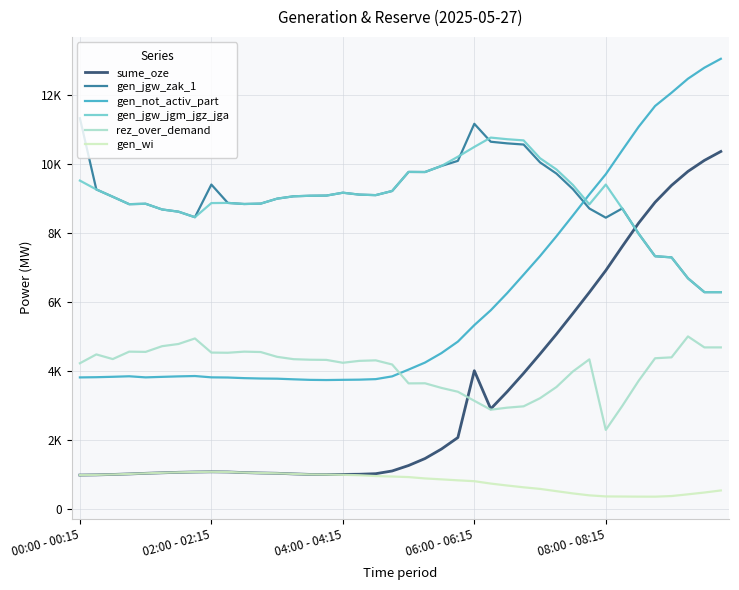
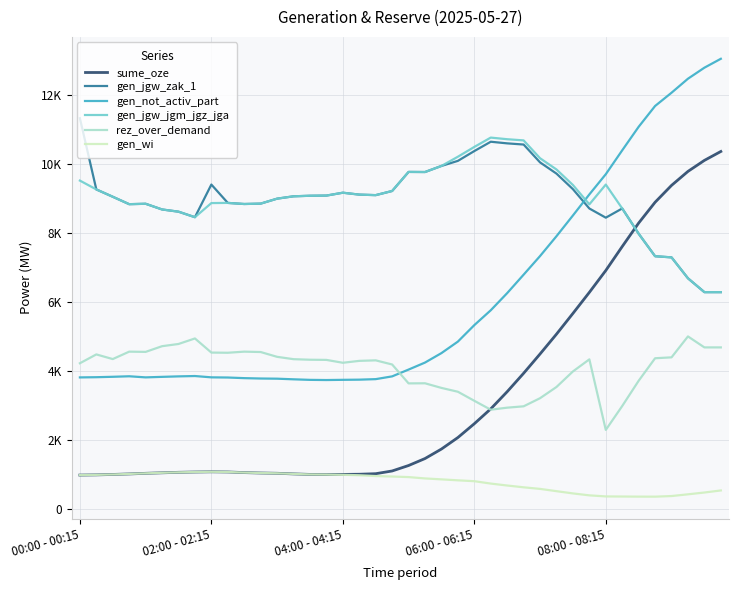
sume_oze, 06:00 - 06:15: 4000 -> 2500
gen_jgw_zak_1, 06:00 - 06:15: 11200 -> 10400
